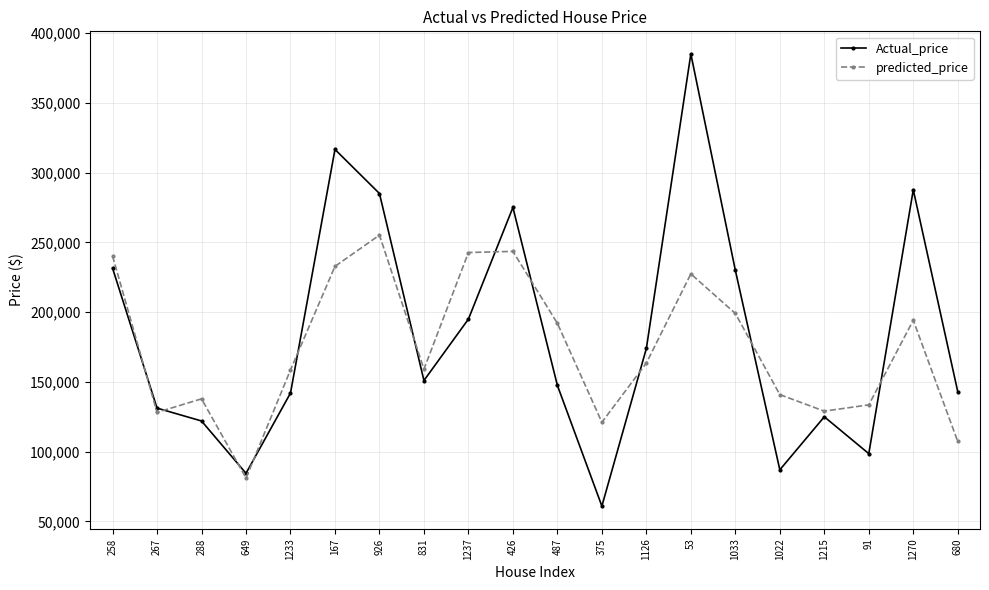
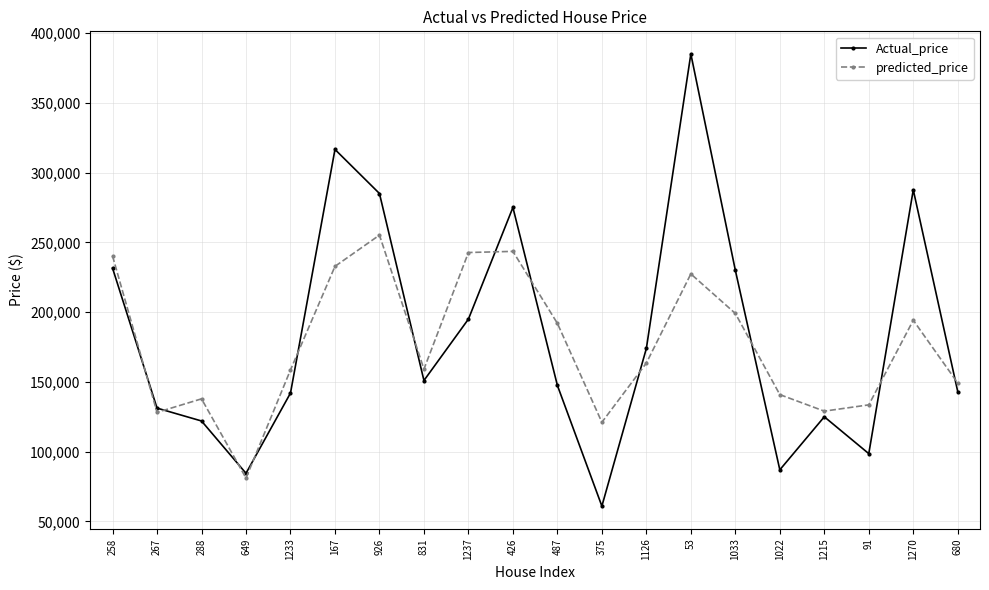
predicted_price, 680: 107,000 -> 149,000
